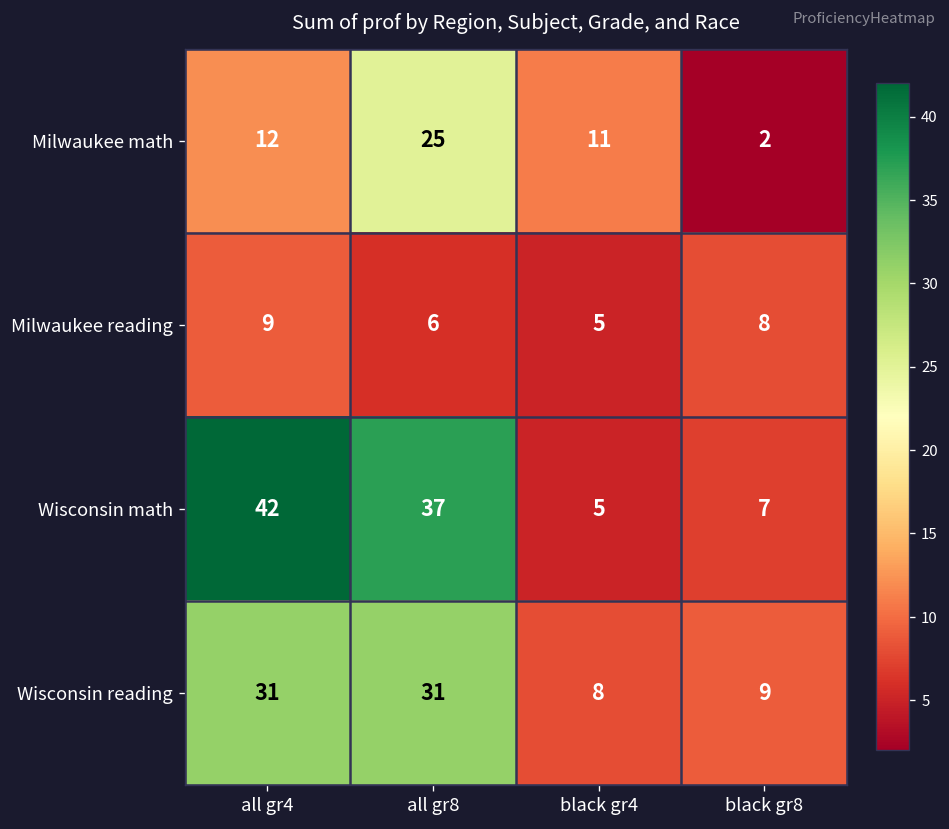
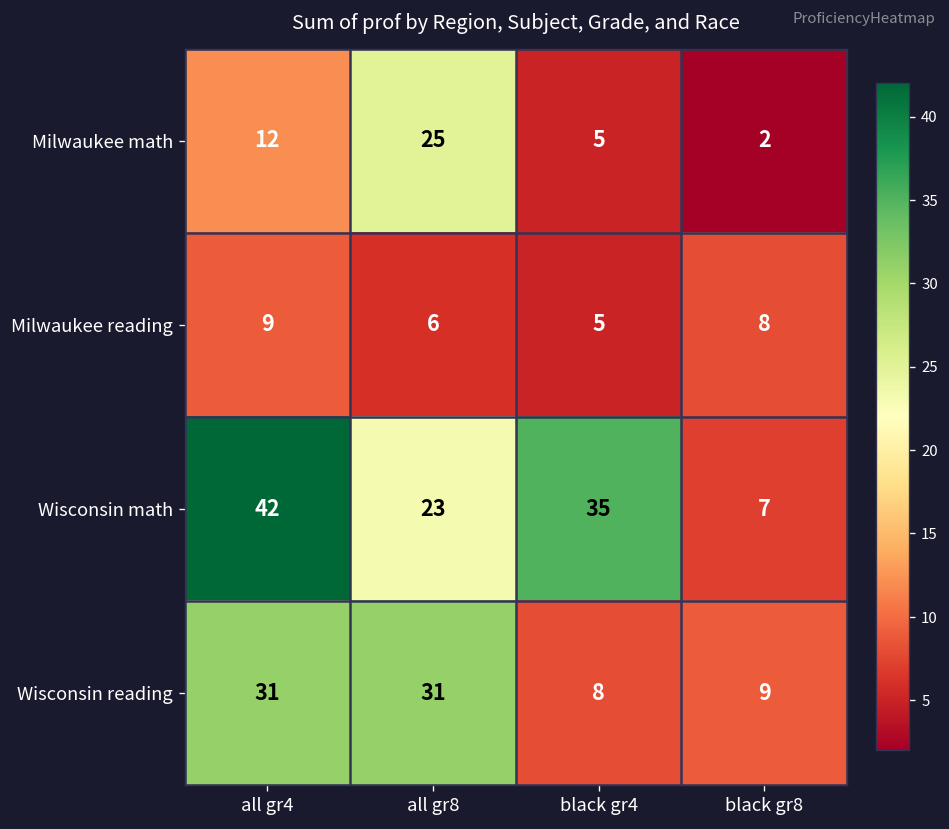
Milwaukee math, black gr4: 11 -> 5
Wisconsin math, all gr8: 37 -> 23
Wisconsin math, black gr4: 5 -> 35
